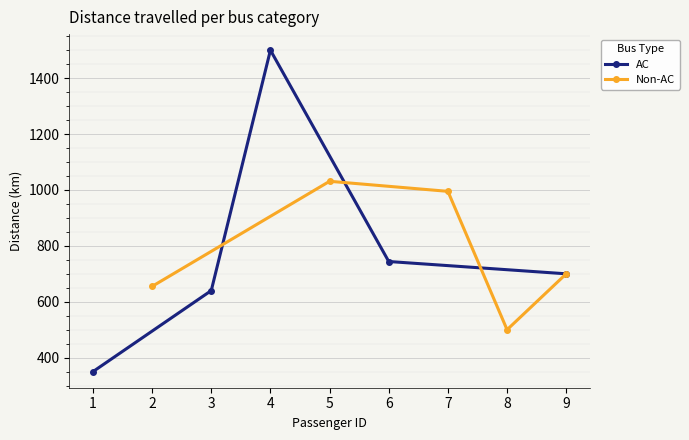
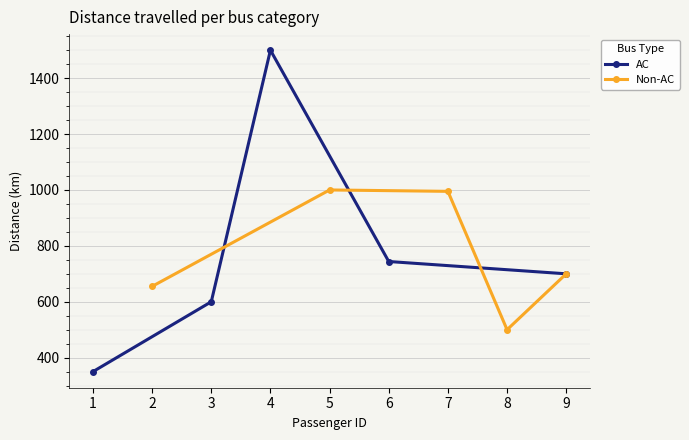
AC, 3: 640 -> 600
Non-AC, 5: 1030 -> 1000
